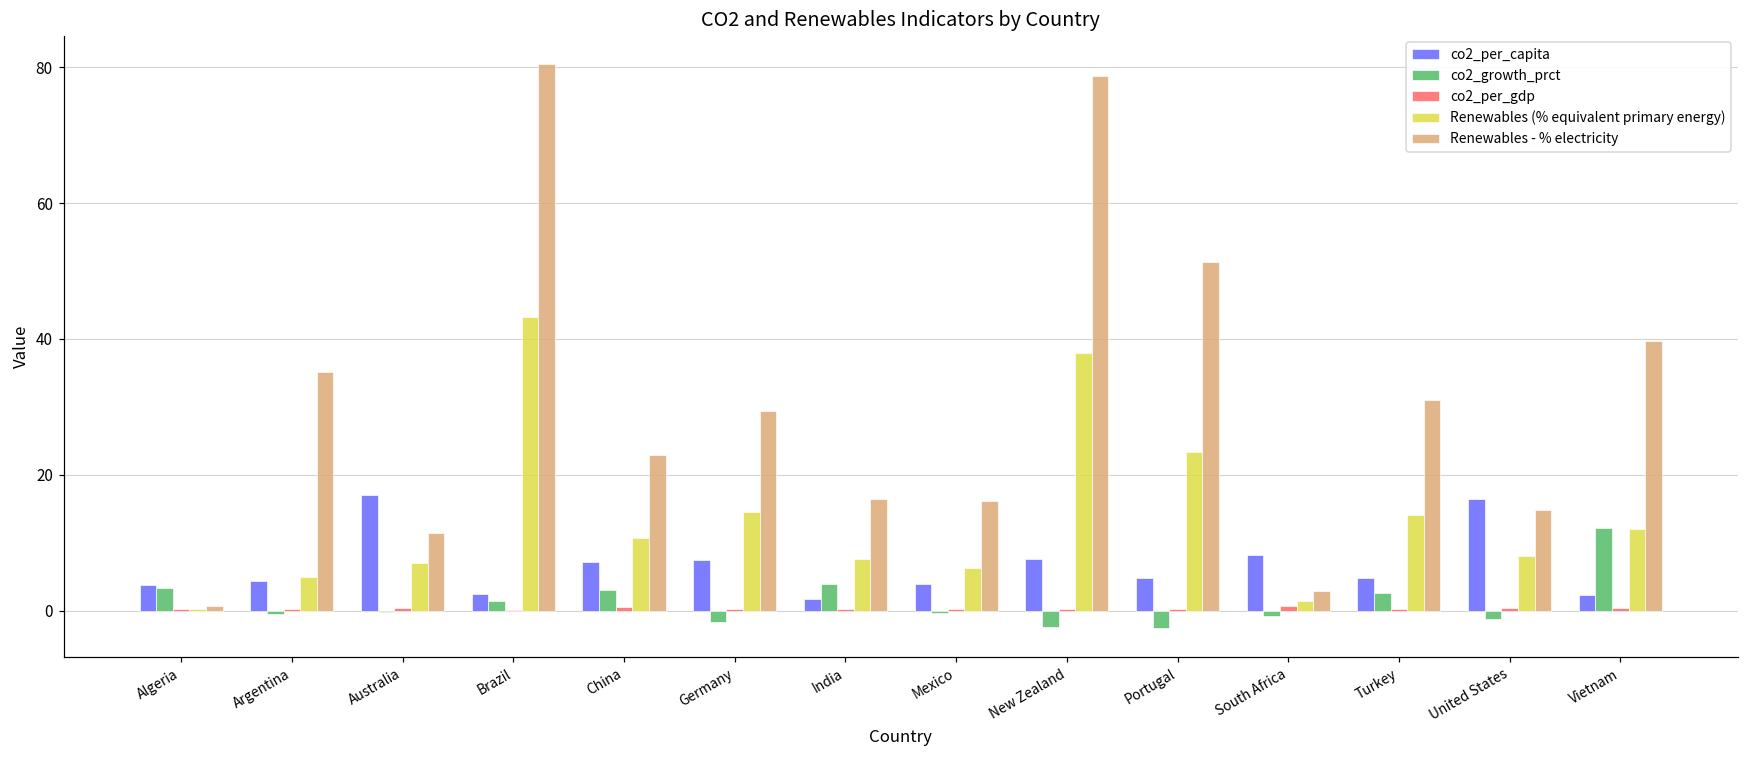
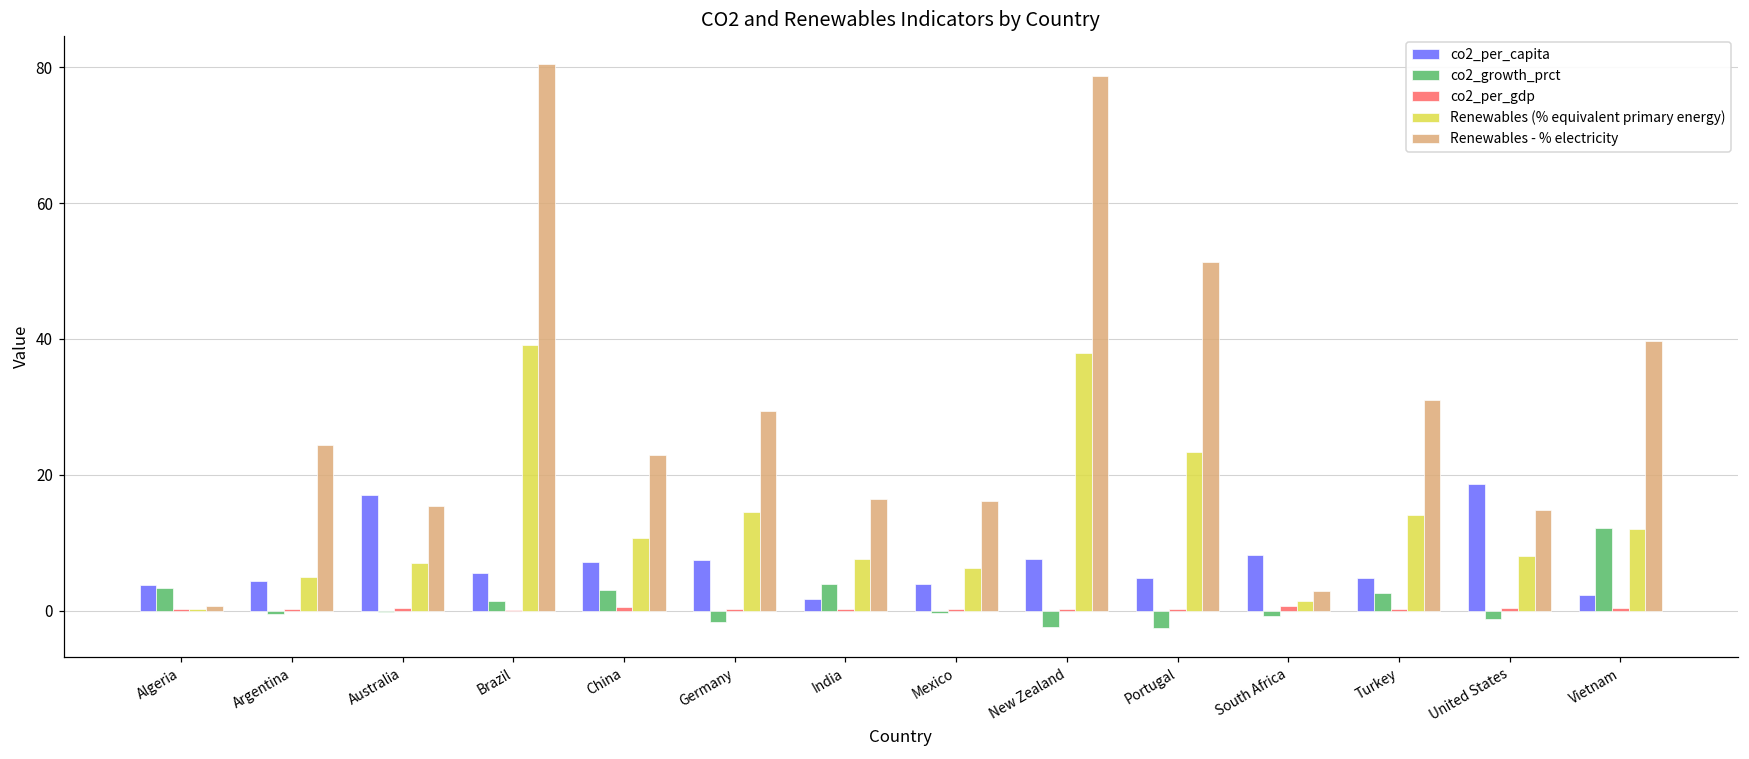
Renewables - % electricity, Argentina: 35 -> 24
Renewables - % electricity, Australia: 11 -> 15
co2_per_capita, Brazil: 2 -> 6
Renewables (% equivalent primary energy), Brazil: 43 -> 39
co2_per_capita, United States: 17 -> 19
